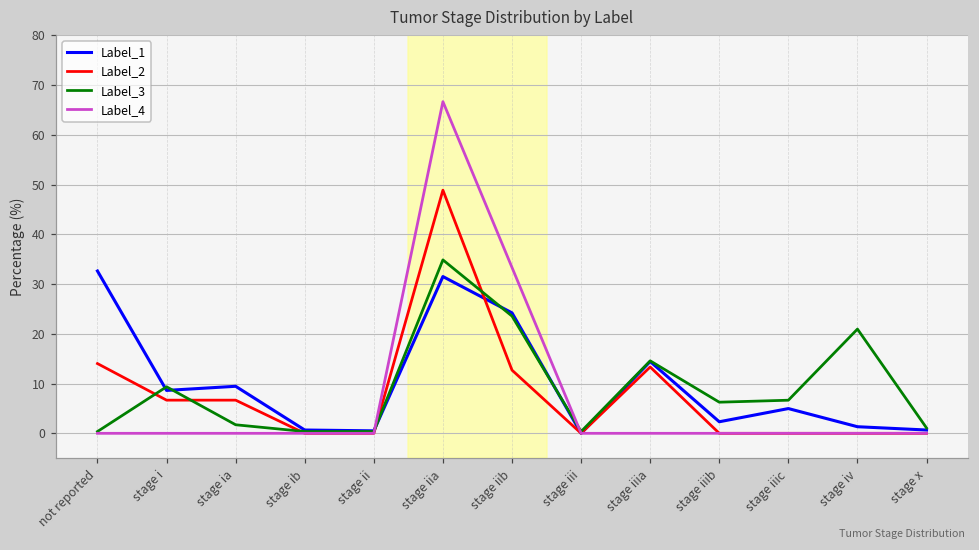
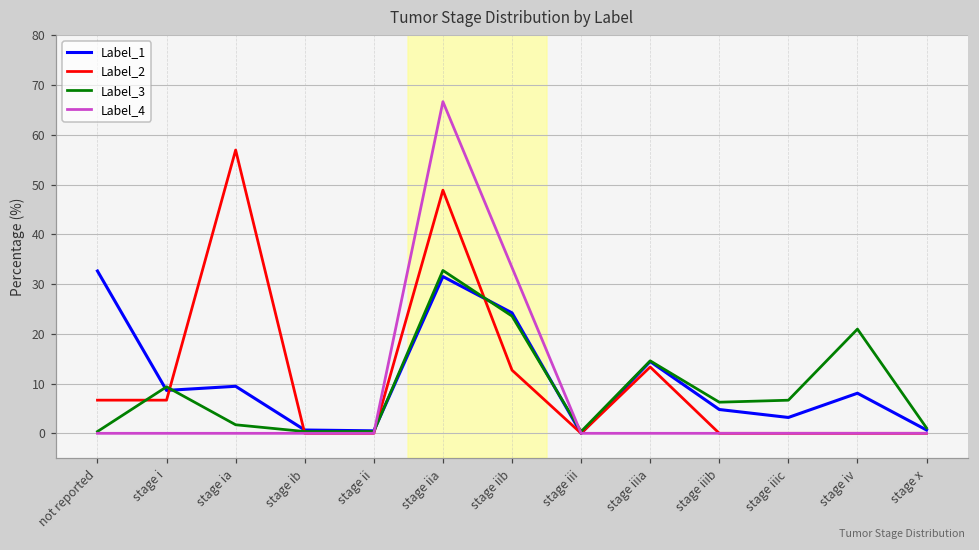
Label_2, not reported: 14 -> 7
Label_2, stage ia: 7 -> 57
Label_3, stage iia: 35 -> 33
Label_1, stage iiib: 2 -> 5
Label_1, stage iiic: 5 -> 3
Label_1, stage iv: 1 -> 8
